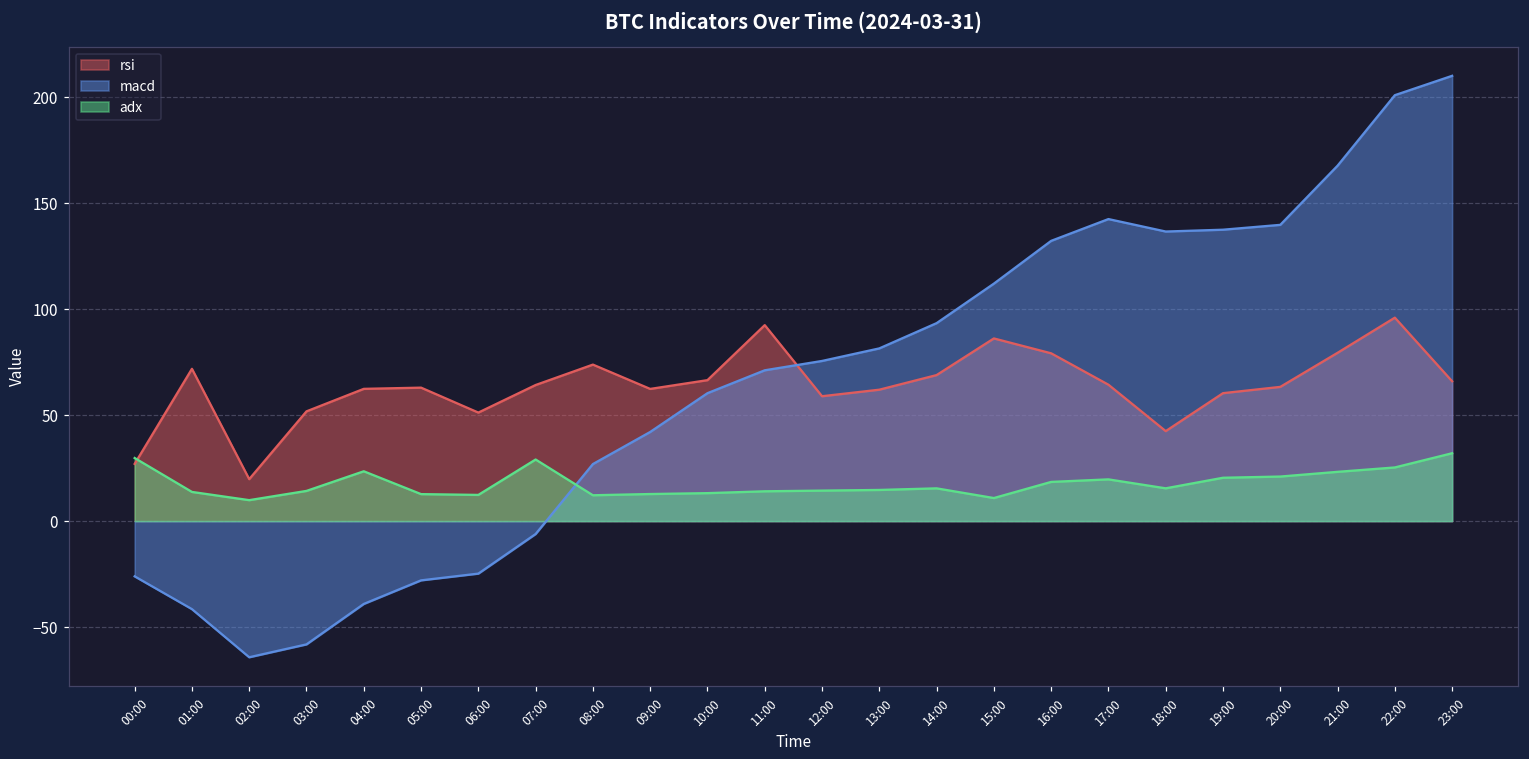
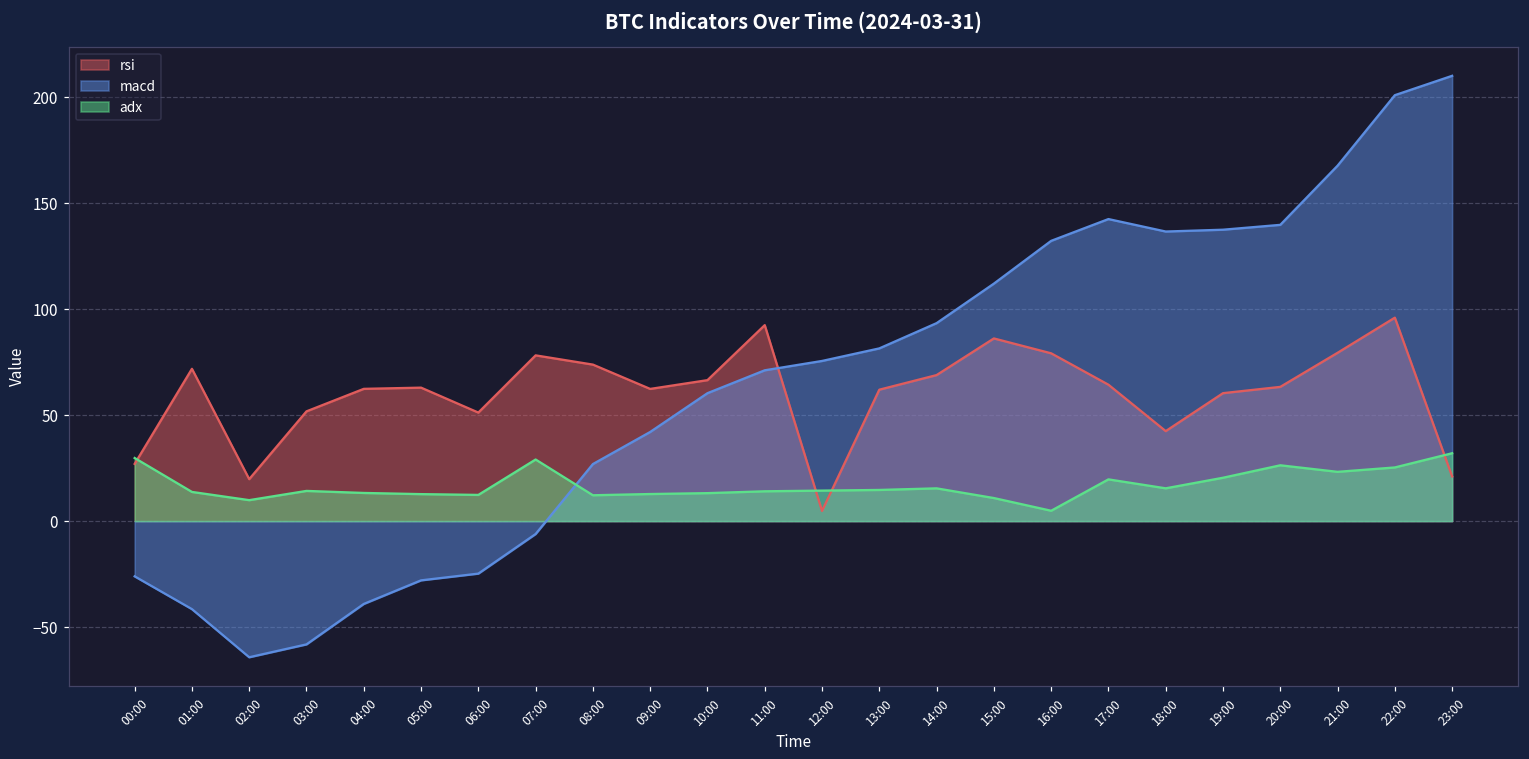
adx, 04:00: 24 -> 13
rsi, 07:00: 64 -> 78
rsi, 12:00: 59 -> 5
adx, 16:00: 19 -> 5
adx, 20:00: 21 -> 26
rsi, 23:00: 66 -> 21
